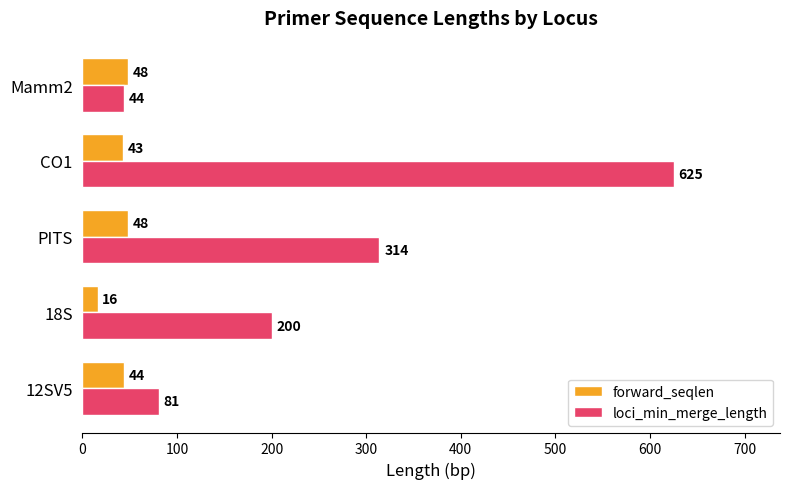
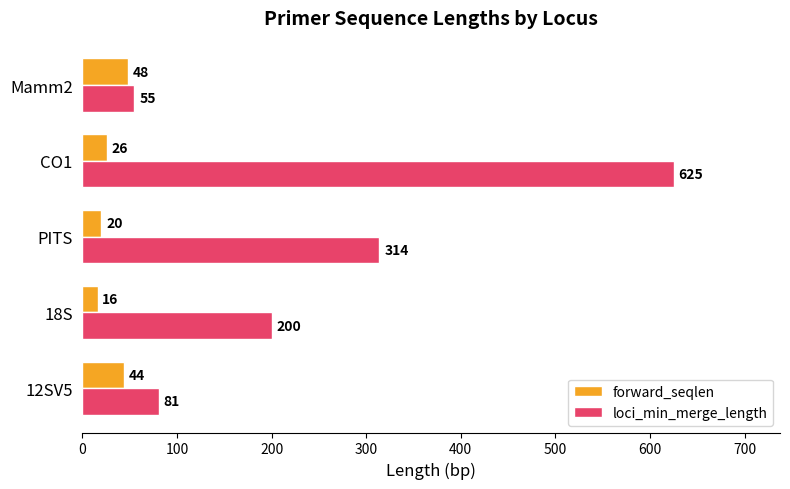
loci_min_merge_length, Mamm2: 44 -> 55
forward_seqlen, CO1: 43 -> 26
forward_seqlen, PITS: 48 -> 20
